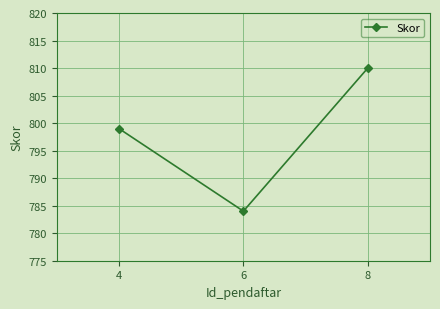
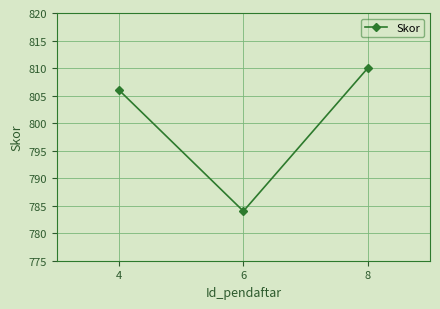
4: 799 -> 806
